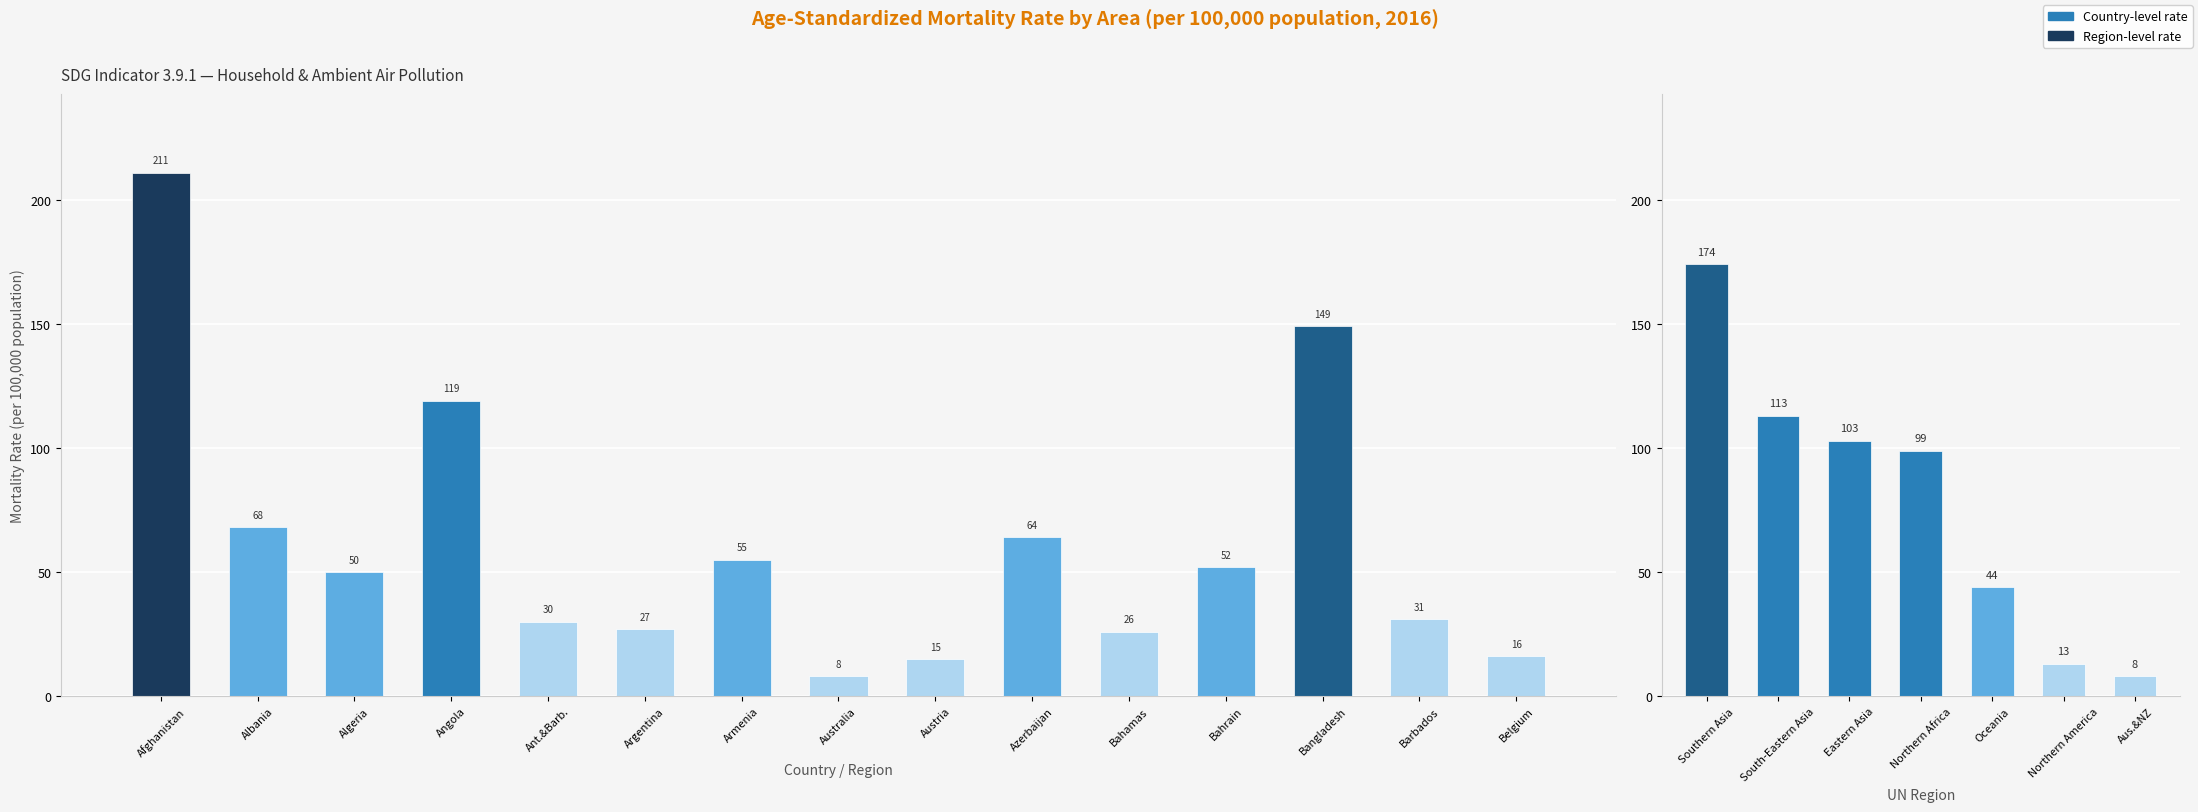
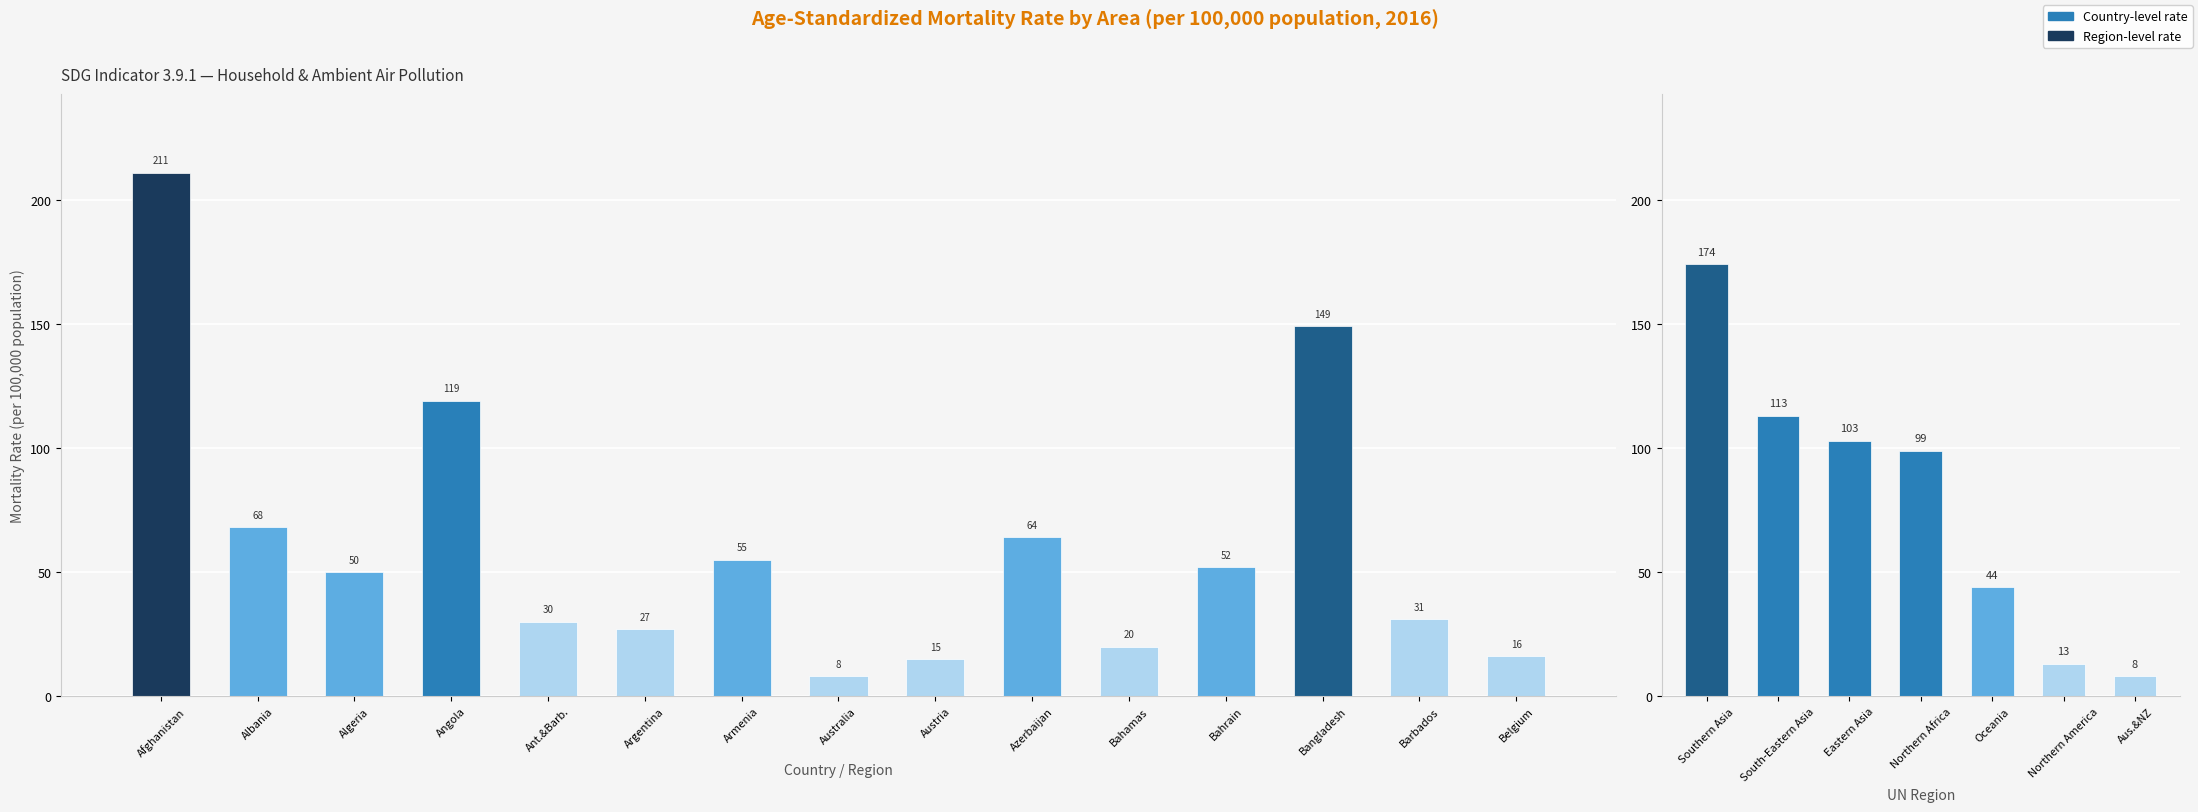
SDG Indicator 3.9.1 — Household & Ambient Air Pollution, Bahamas: 26 -> 20
